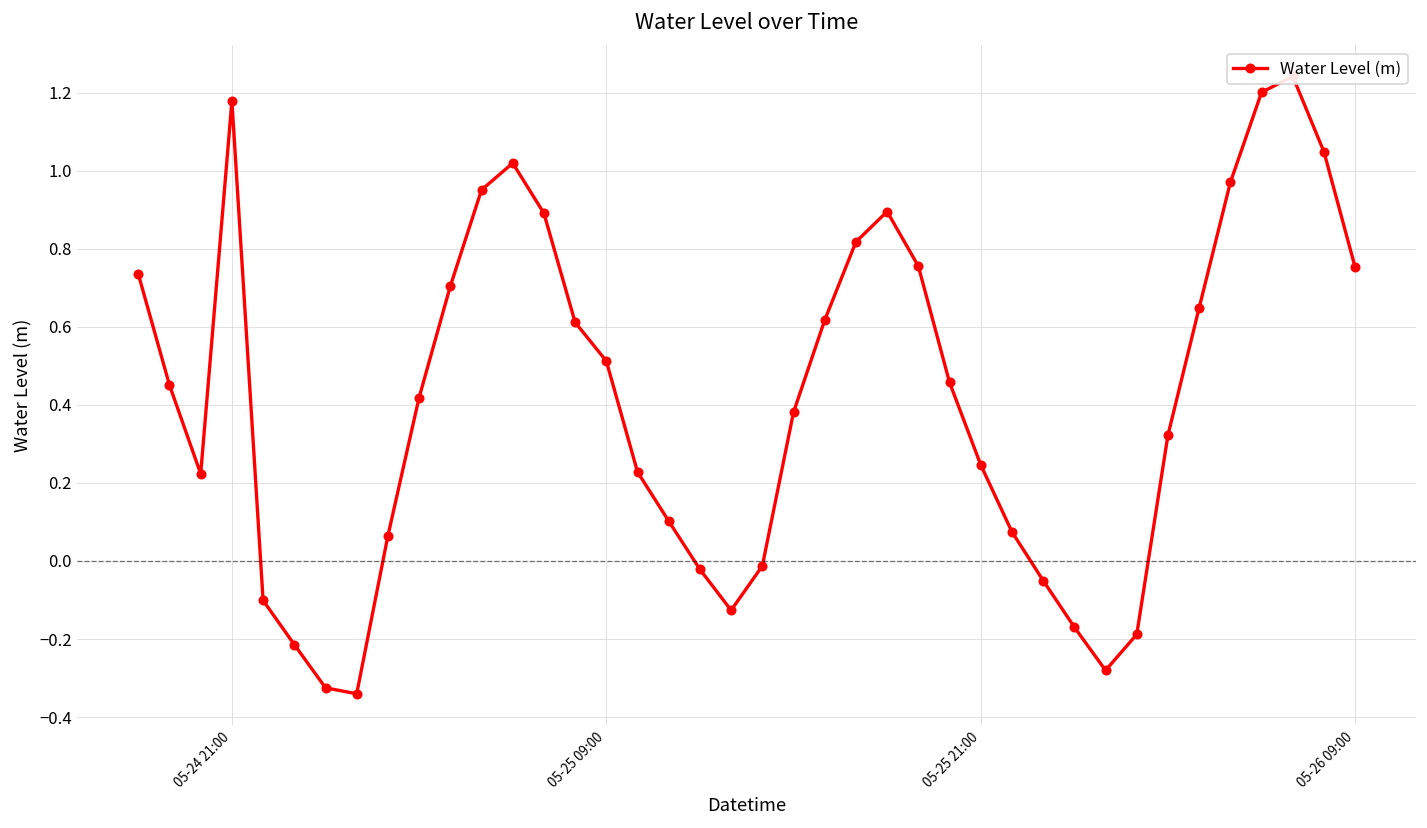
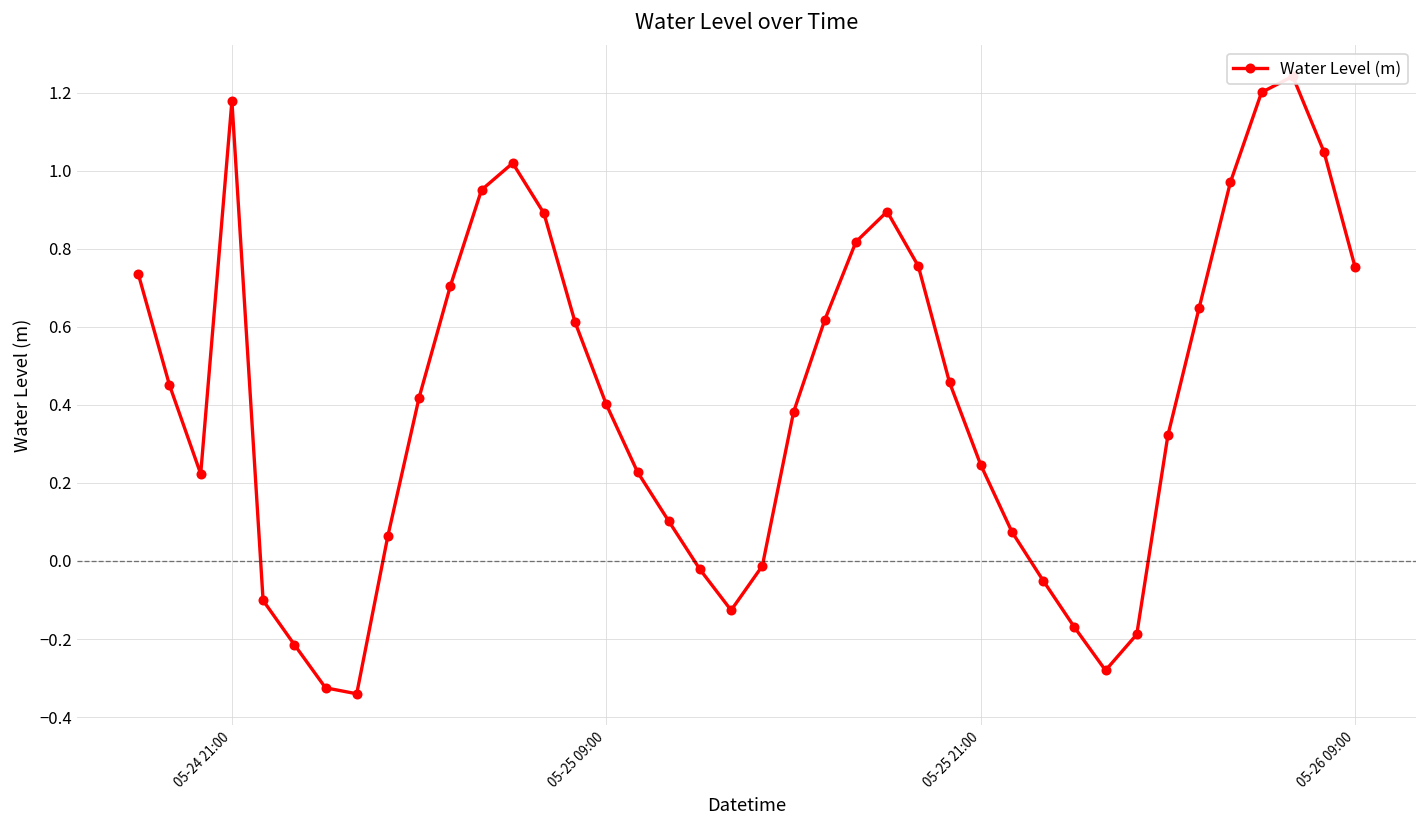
05-25 09:00: 0.51 -> 0.40
